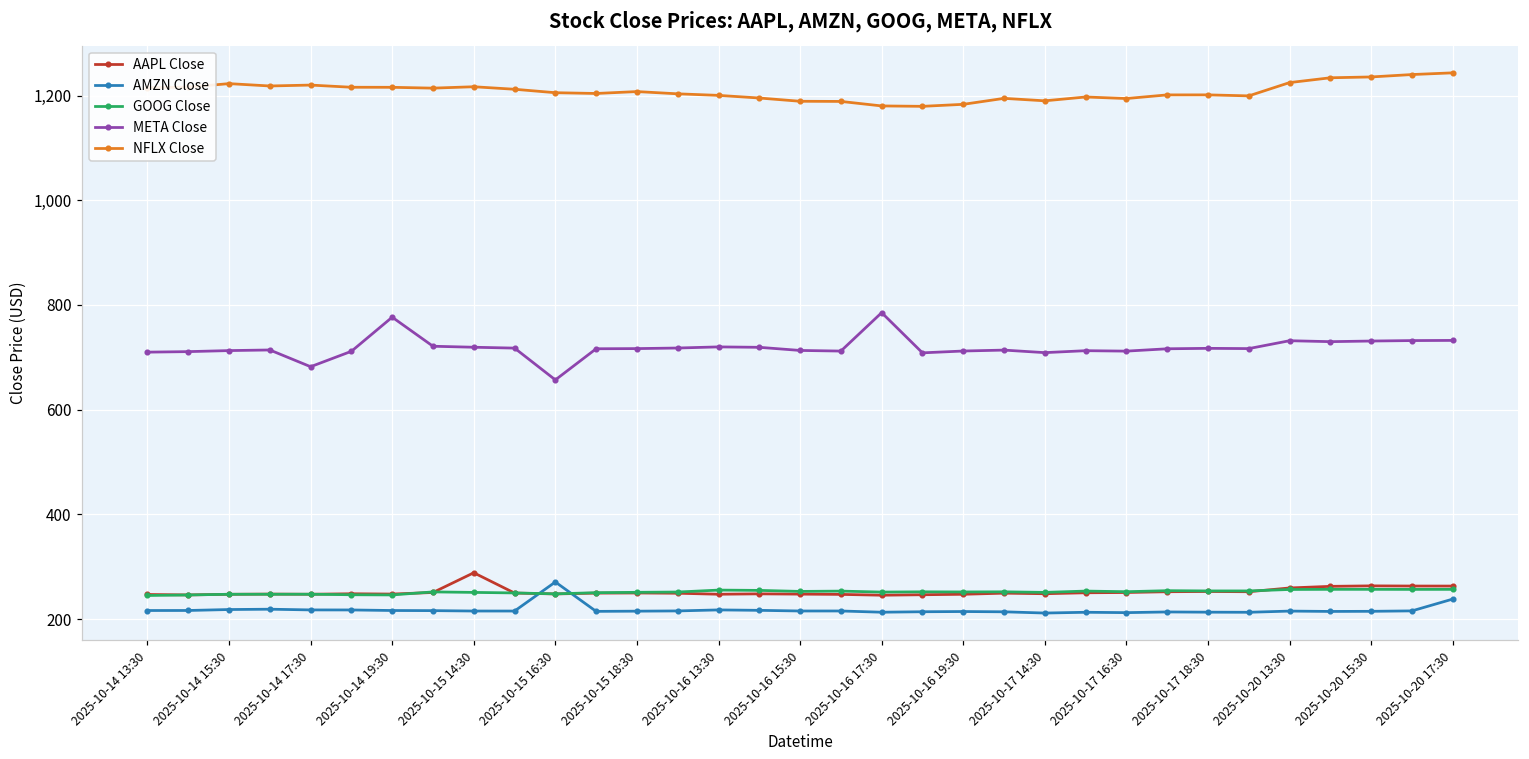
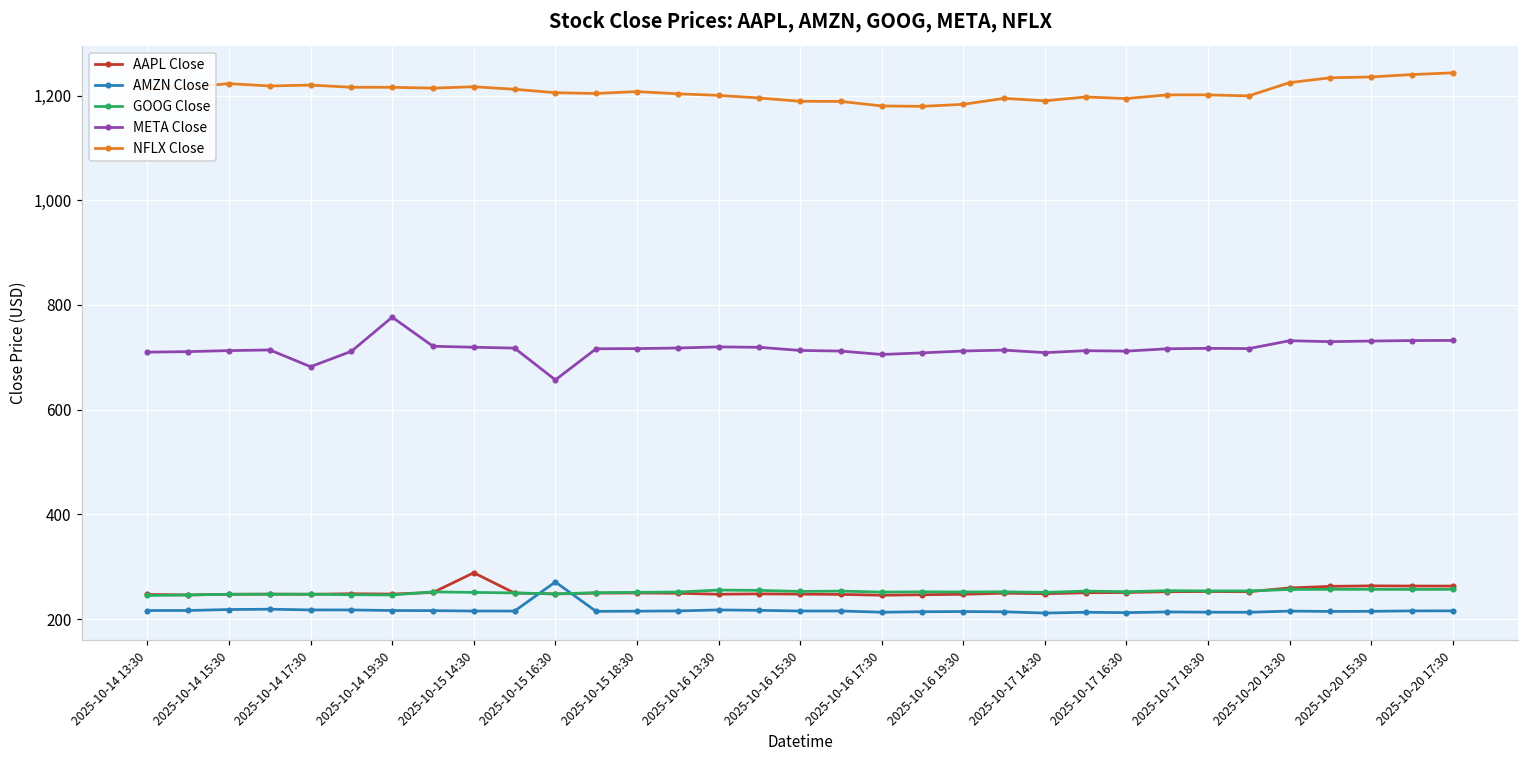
META Close, 2025-10-16 17:30: 790 -> 710
AMZN Close, 2025-10-20 17:30: 240 -> 220
